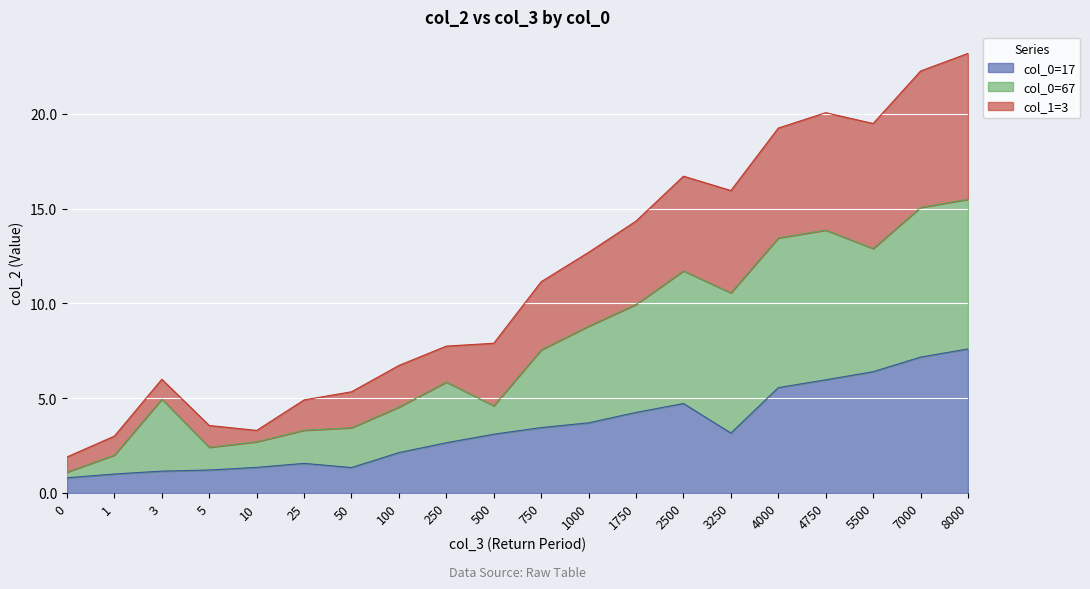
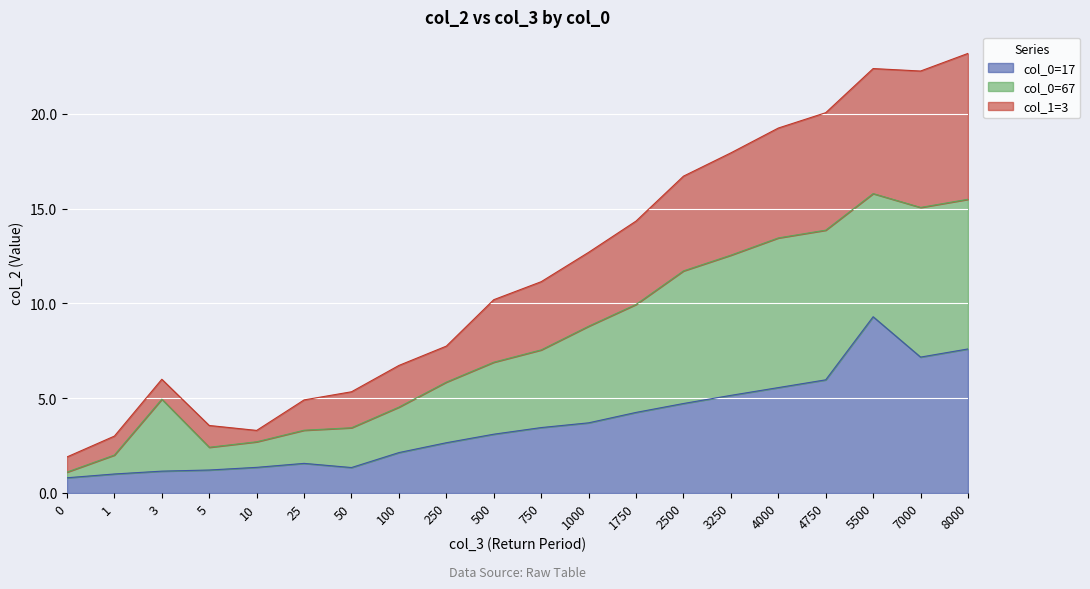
col_0=67, 500: 1.5 -> 3.8
col_0=17, 3250: 3.2 -> 5.2
col_0=17, 5500: 6.4 -> 9.3
